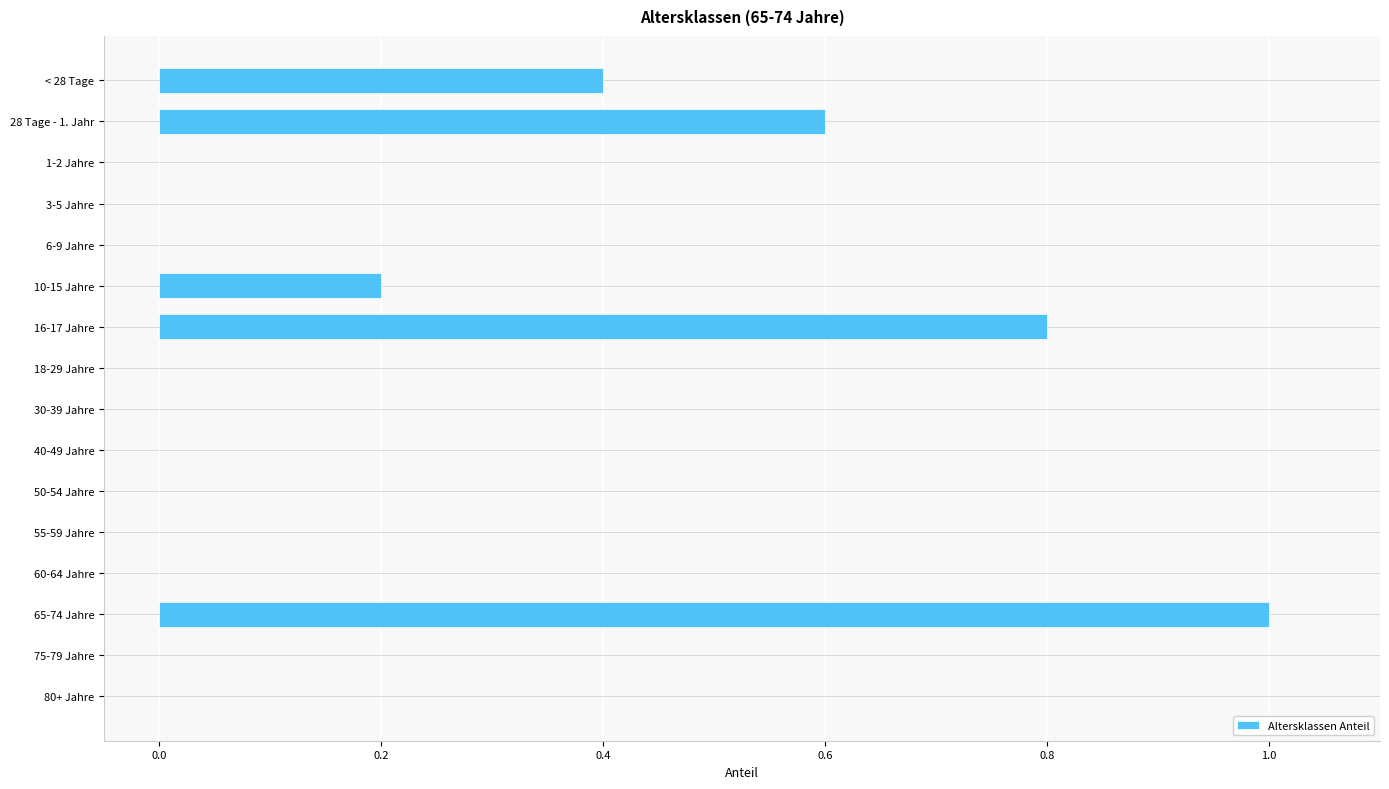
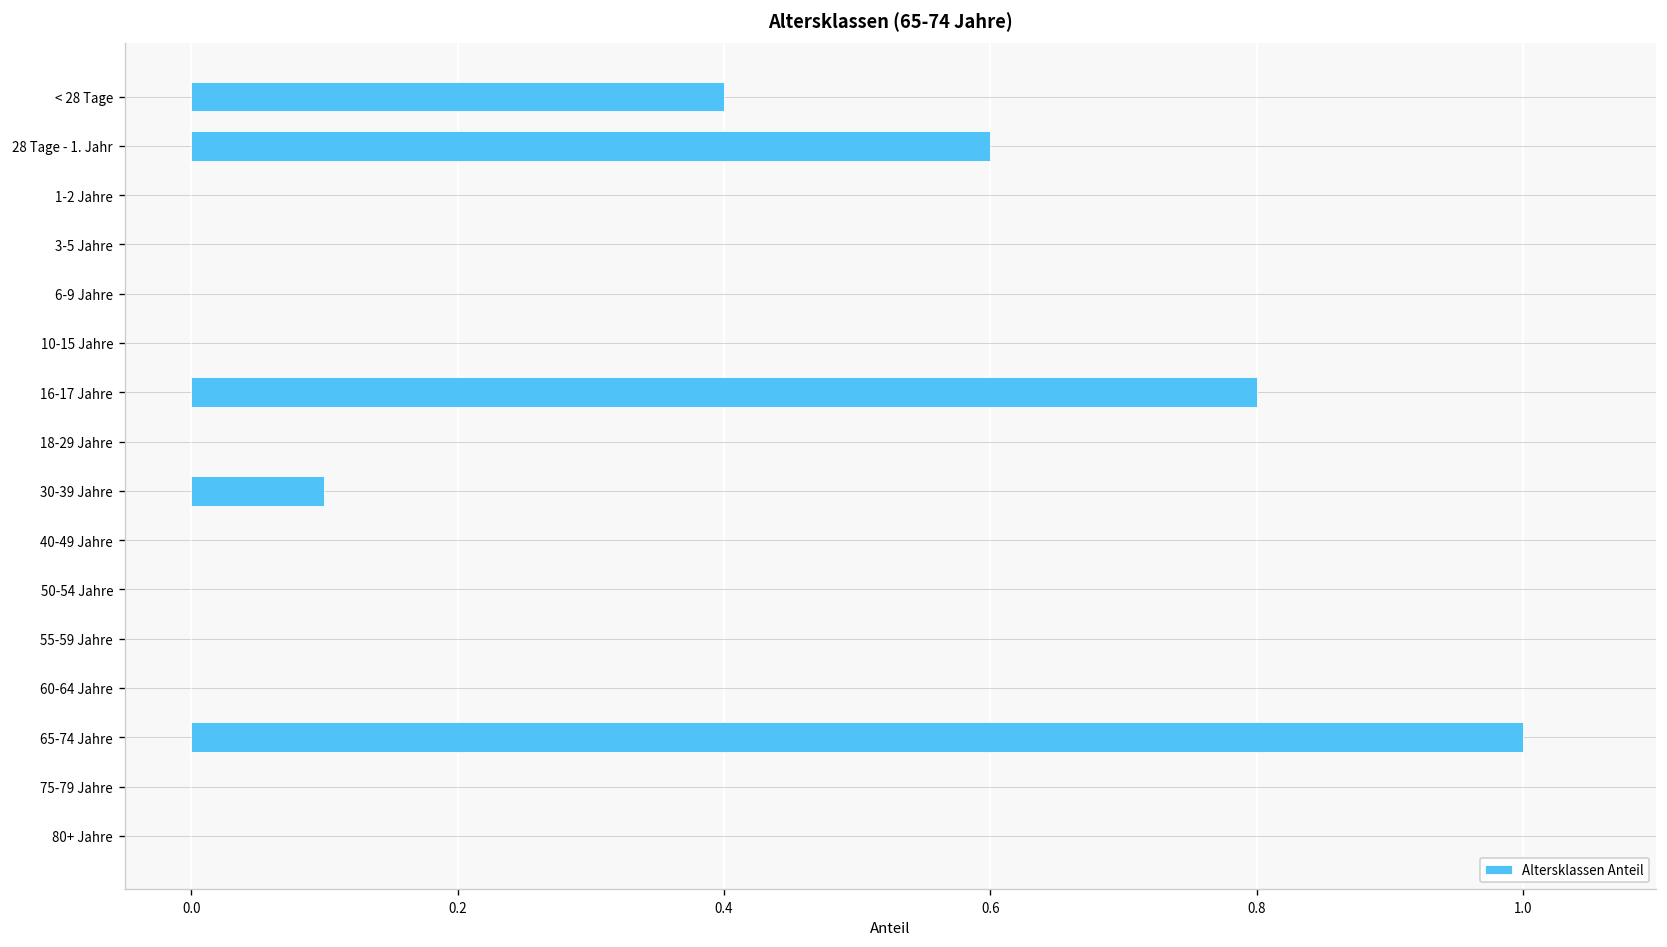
10-15 Jahre: 0.2 -> 0.0
30-39 Jahre: 0.0 -> 0.1
